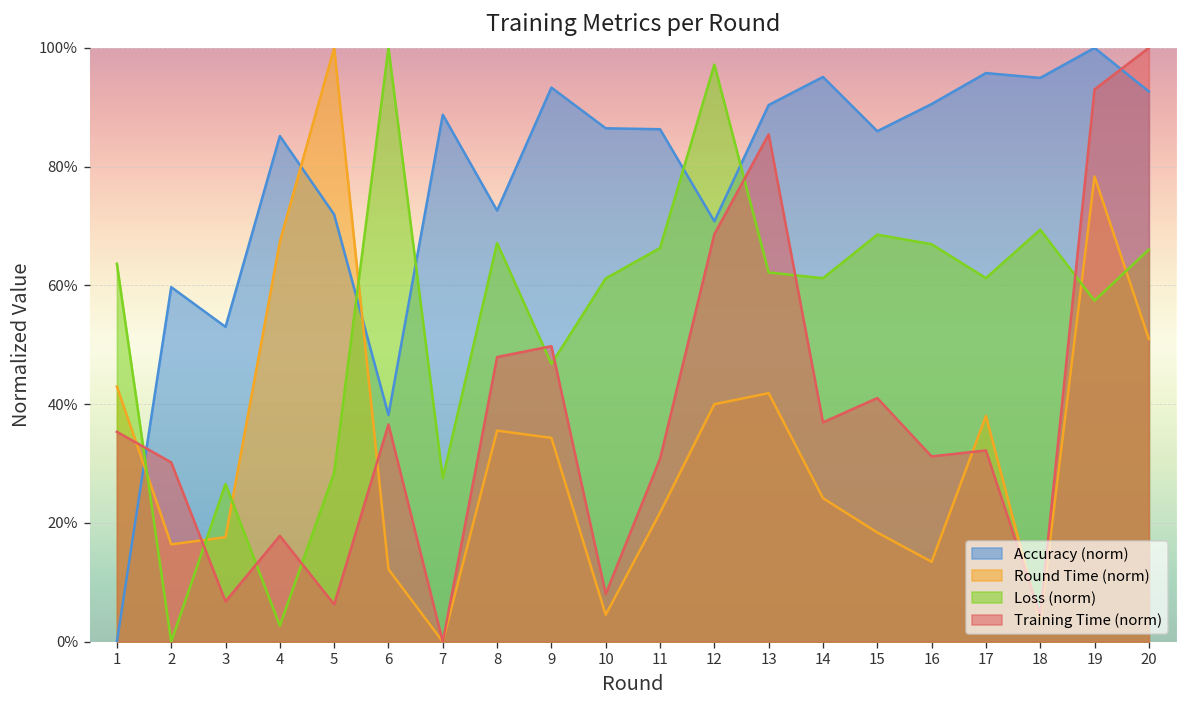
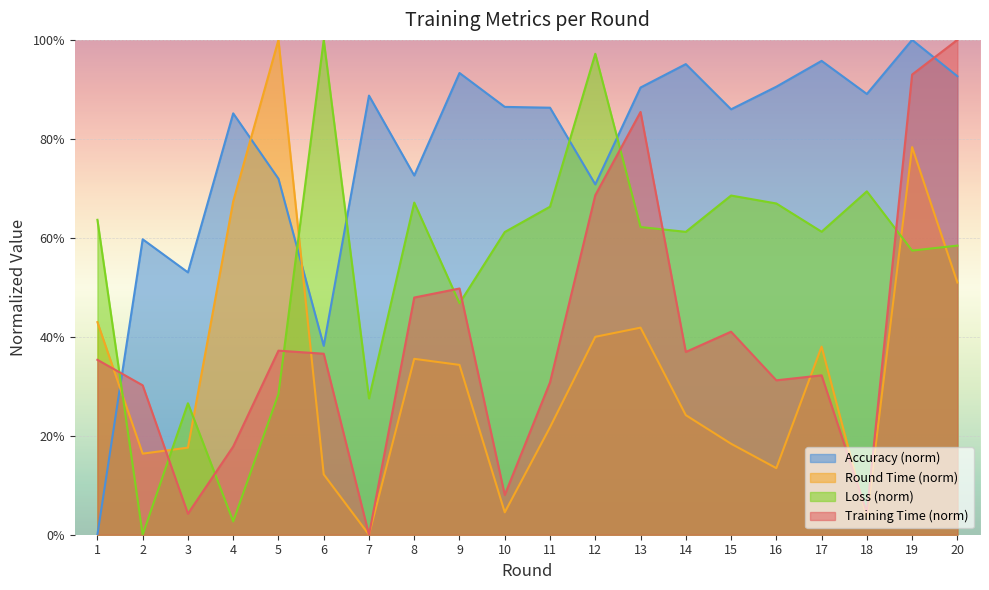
Training Time (norm), 3: 7% -> 4%
Training Time (norm), 5: 6% -> 37%
Accuracy (norm), 18: 95% -> 89%
Loss (norm), 20: 66% -> 58%
